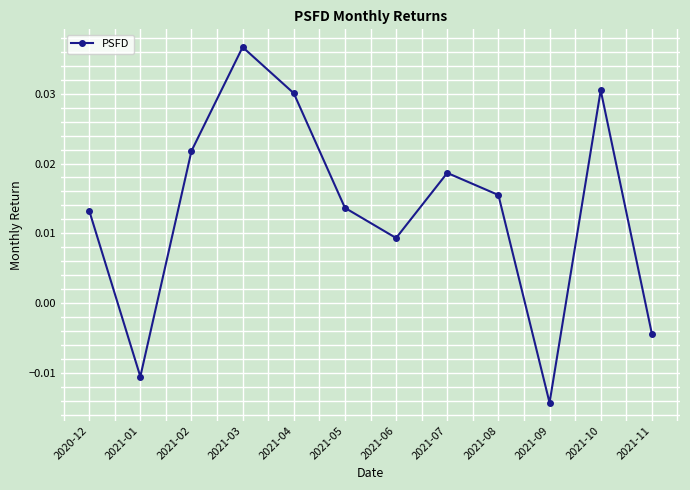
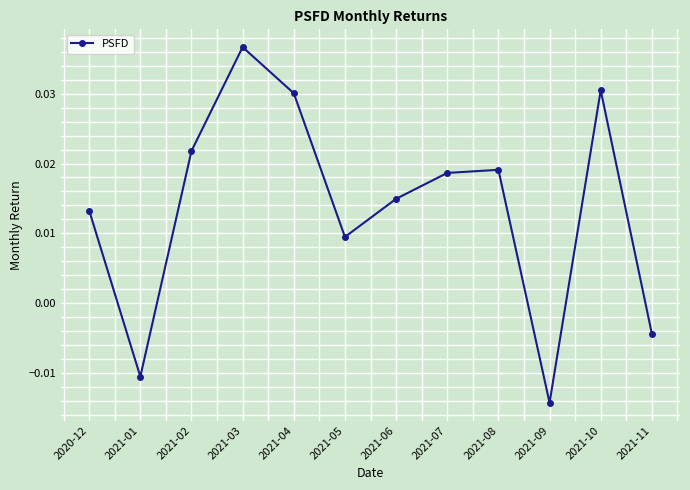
2021-05: 0.014 -> 0.009
2021-06: 0.009 -> 0.015
2021-08: 0.015 -> 0.019
